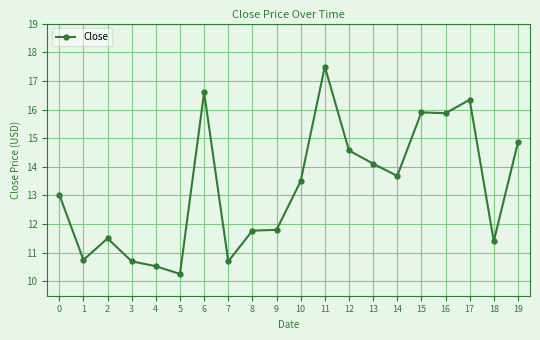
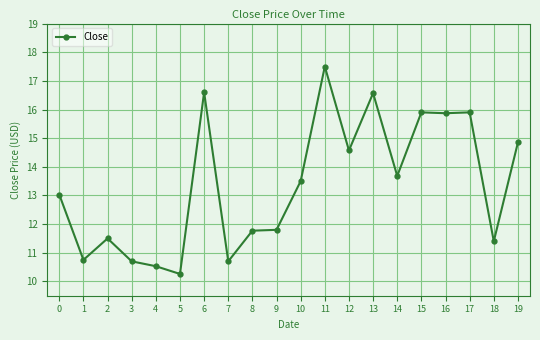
13: 14.1 -> 16.6
17: 16.3 -> 15.9
